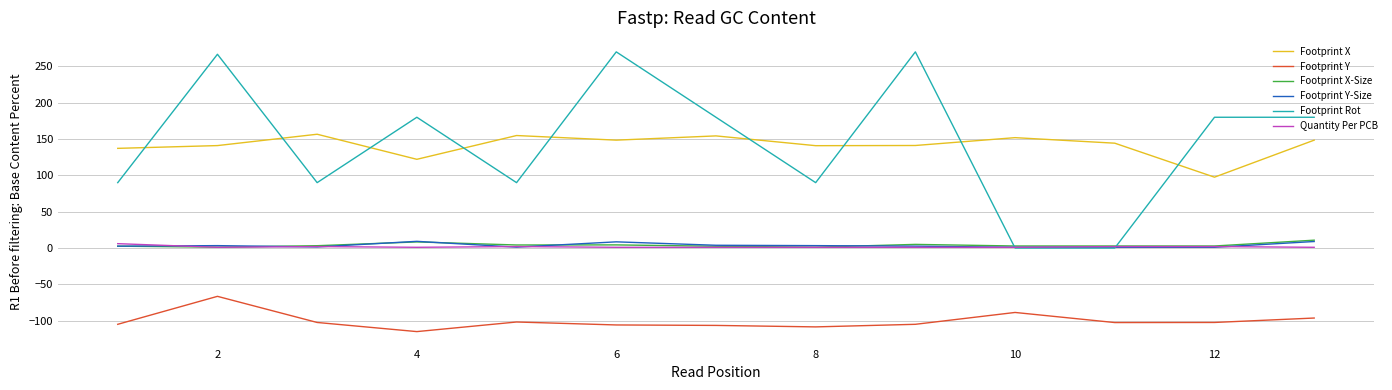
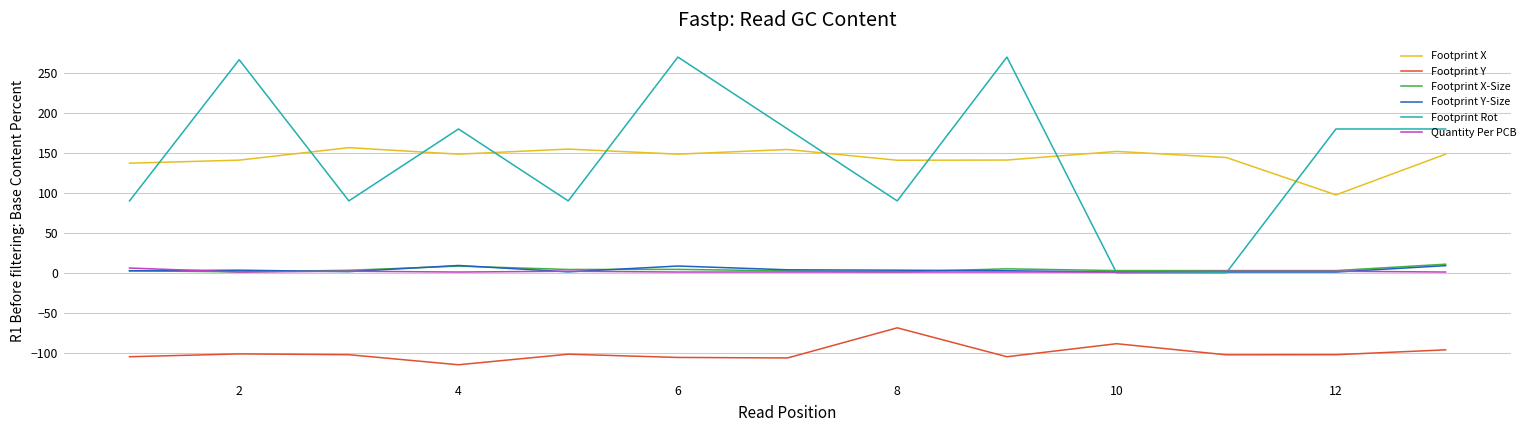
Footprint Y, 2: -70 -> -100
Footprint X, 4: 120 -> 150
Footprint Y, 8: -110 -> -70
